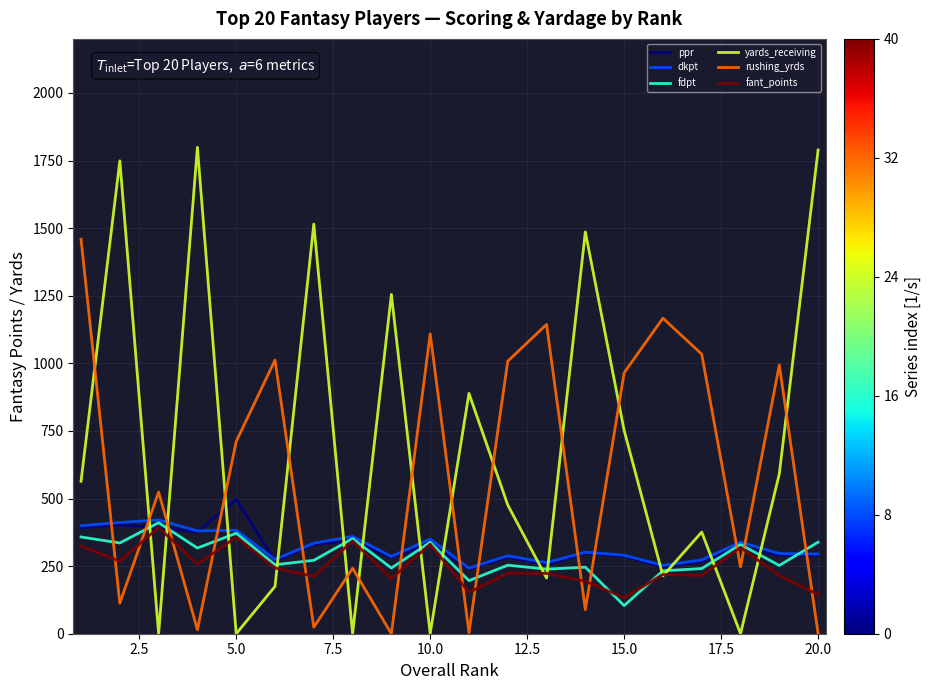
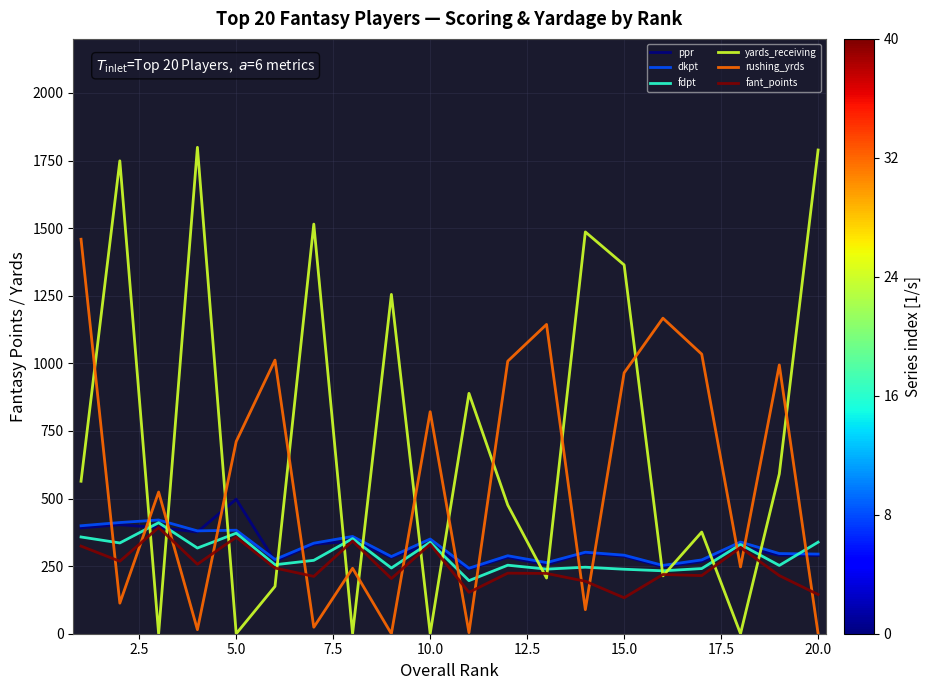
rushing_yrds, 10.0: 1110 -> 820
fdpt, 15.0: 100 -> 240
yards_receiving, 15.0: 750 -> 1360
